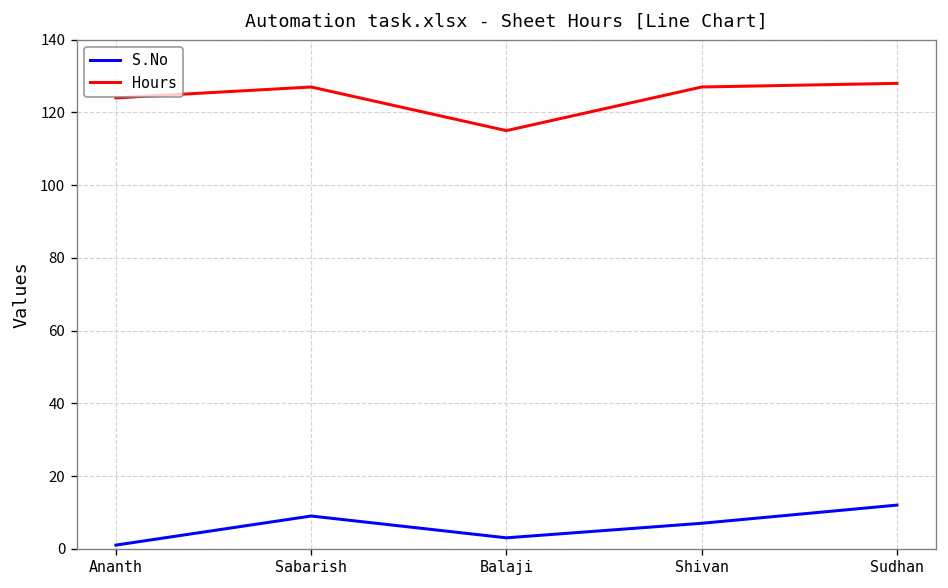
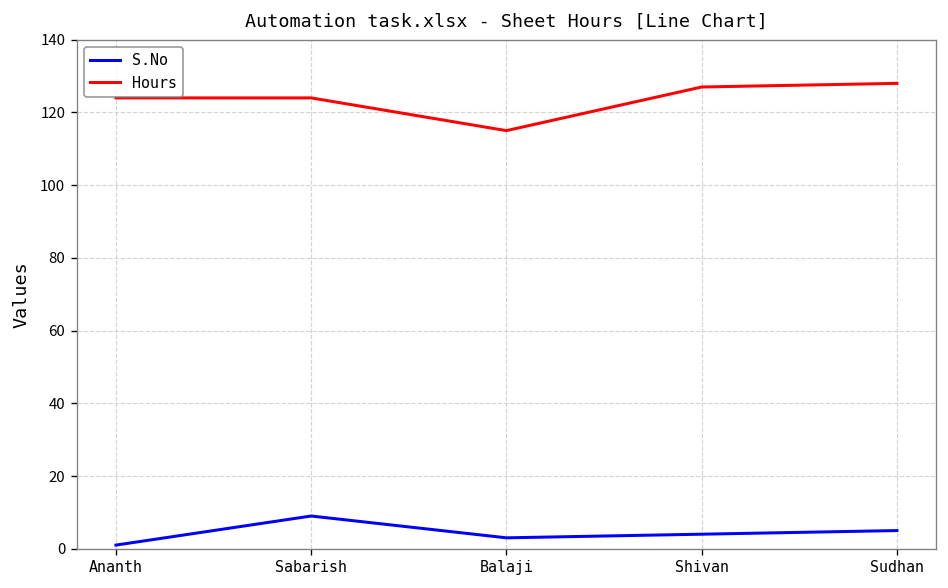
Hours, Sabarish: 127 -> 124
S.No, Shivan: 7 -> 4
S.No, Sudhan: 12 -> 5
